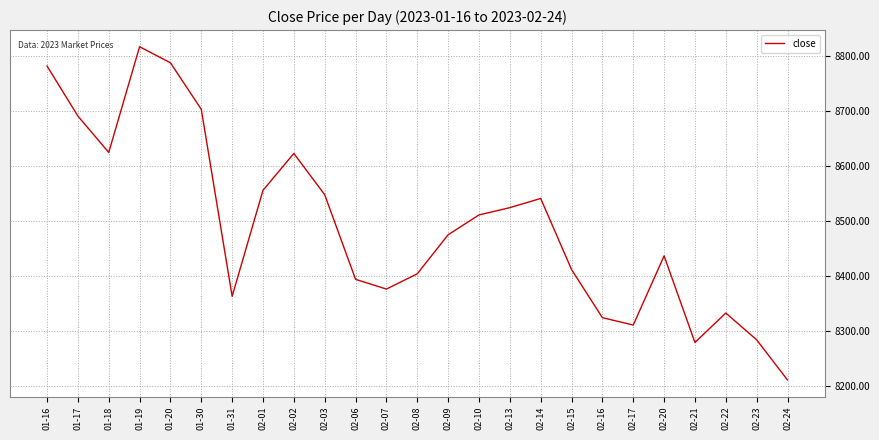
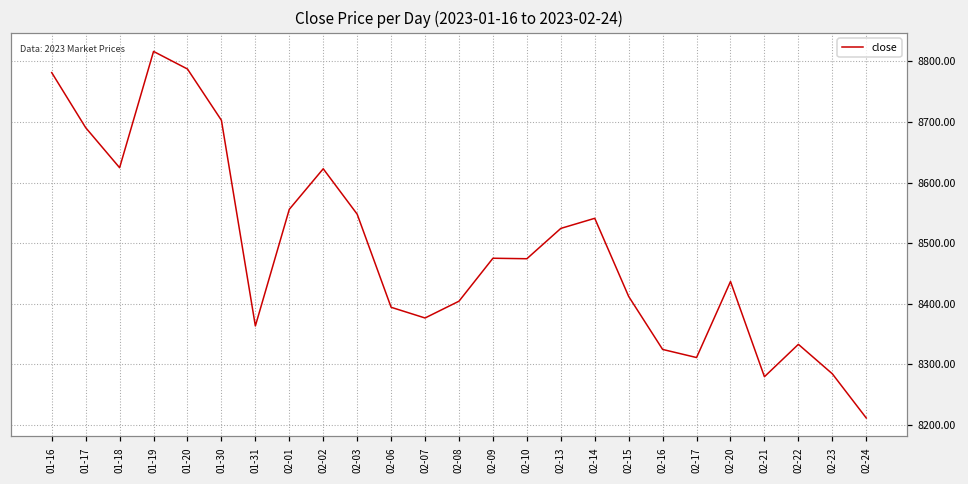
02-10: 8510 -> 8470
